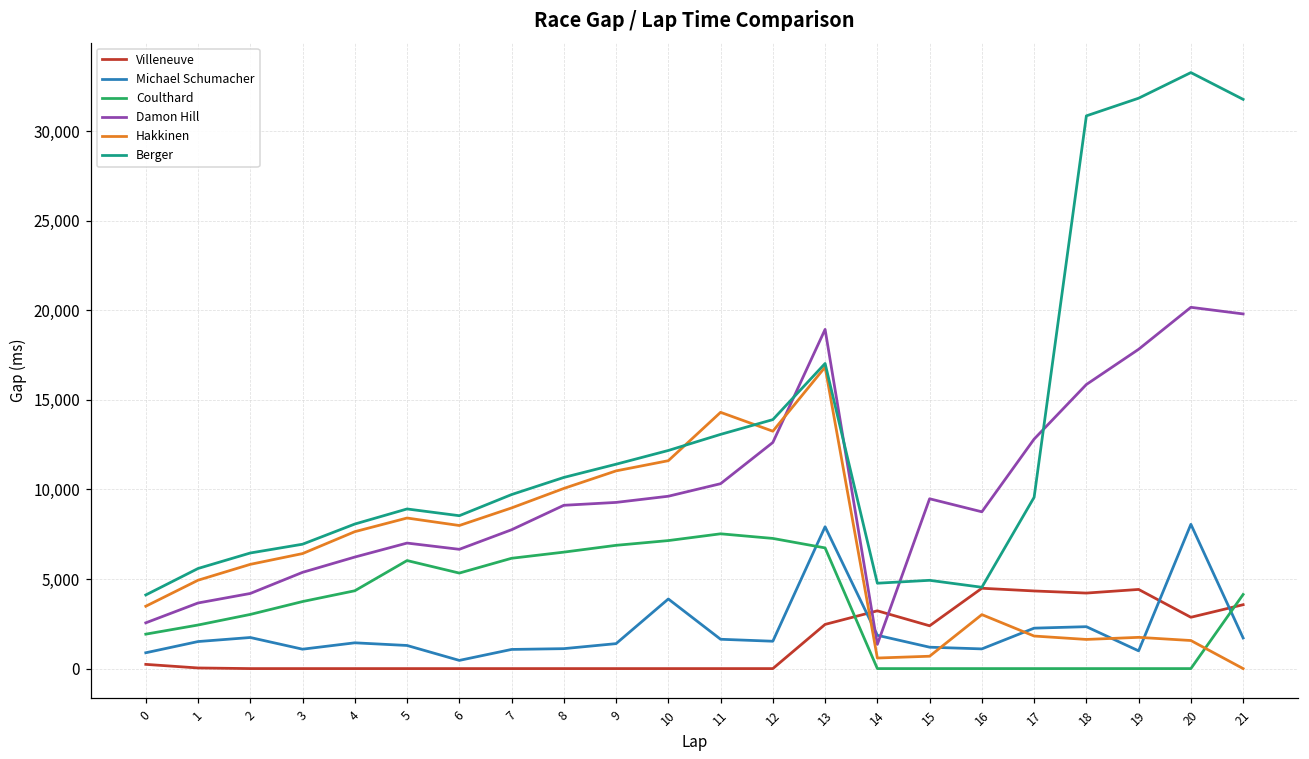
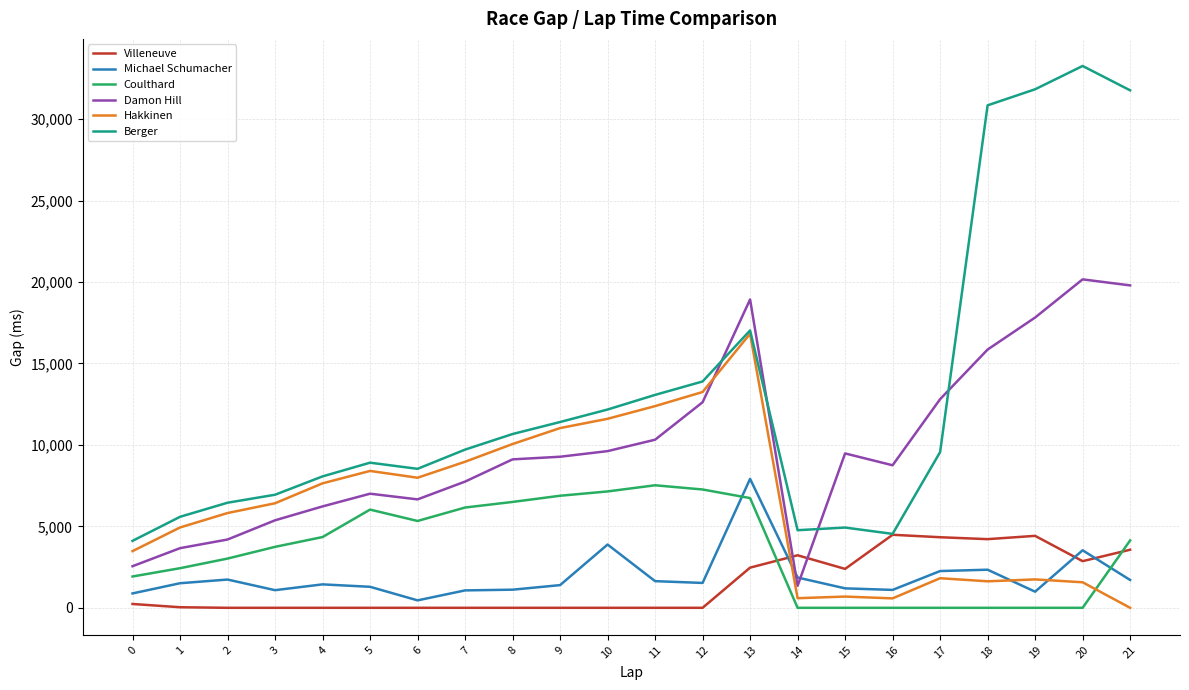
Hakkinen, 11: 14,300 -> 12,400
Hakkinen, 16: 3,000 -> 600
Michael Schumacher, 20: 8,100 -> 3,500
